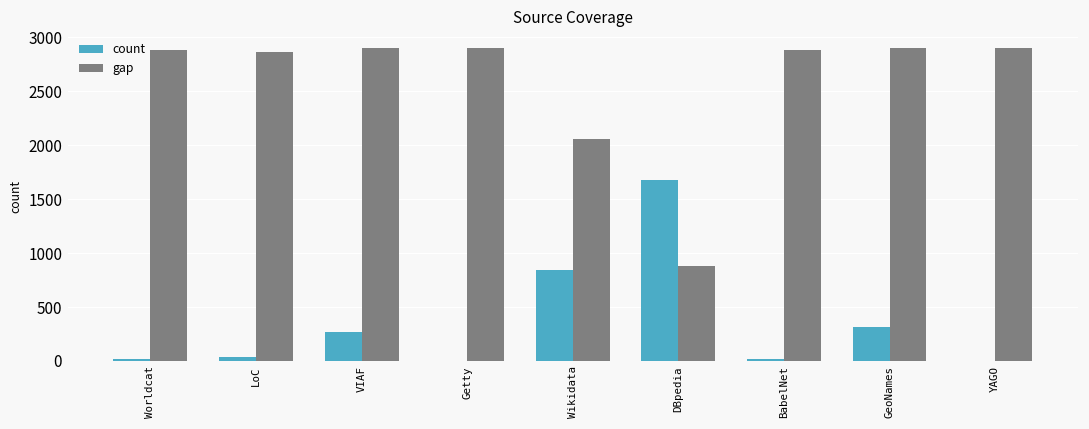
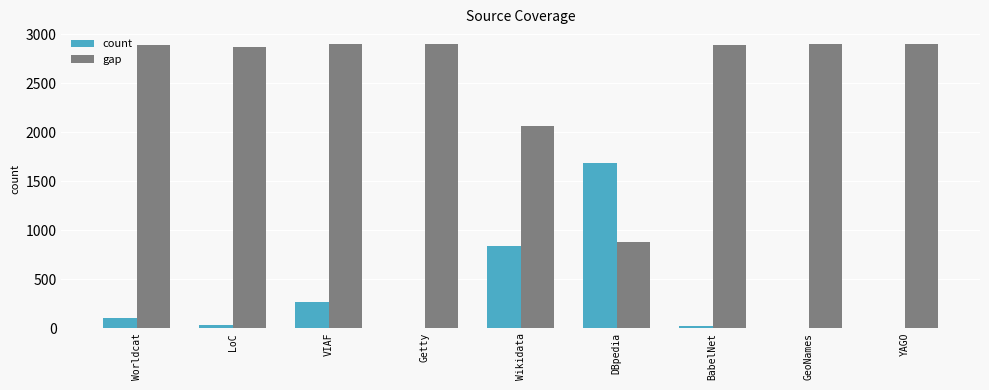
count, Worldcat: 0 -> 100
count, GeoNames: 300 -> 0
